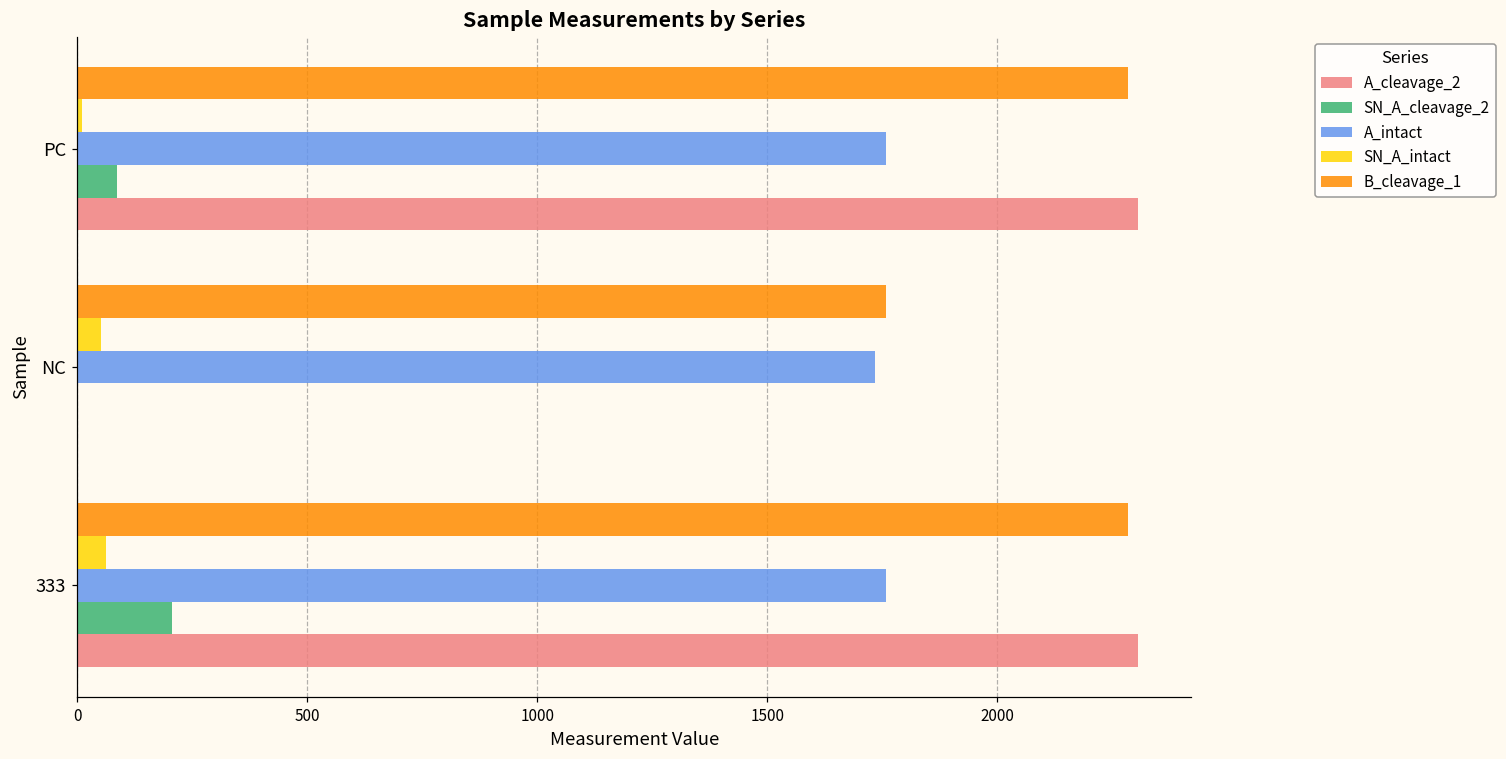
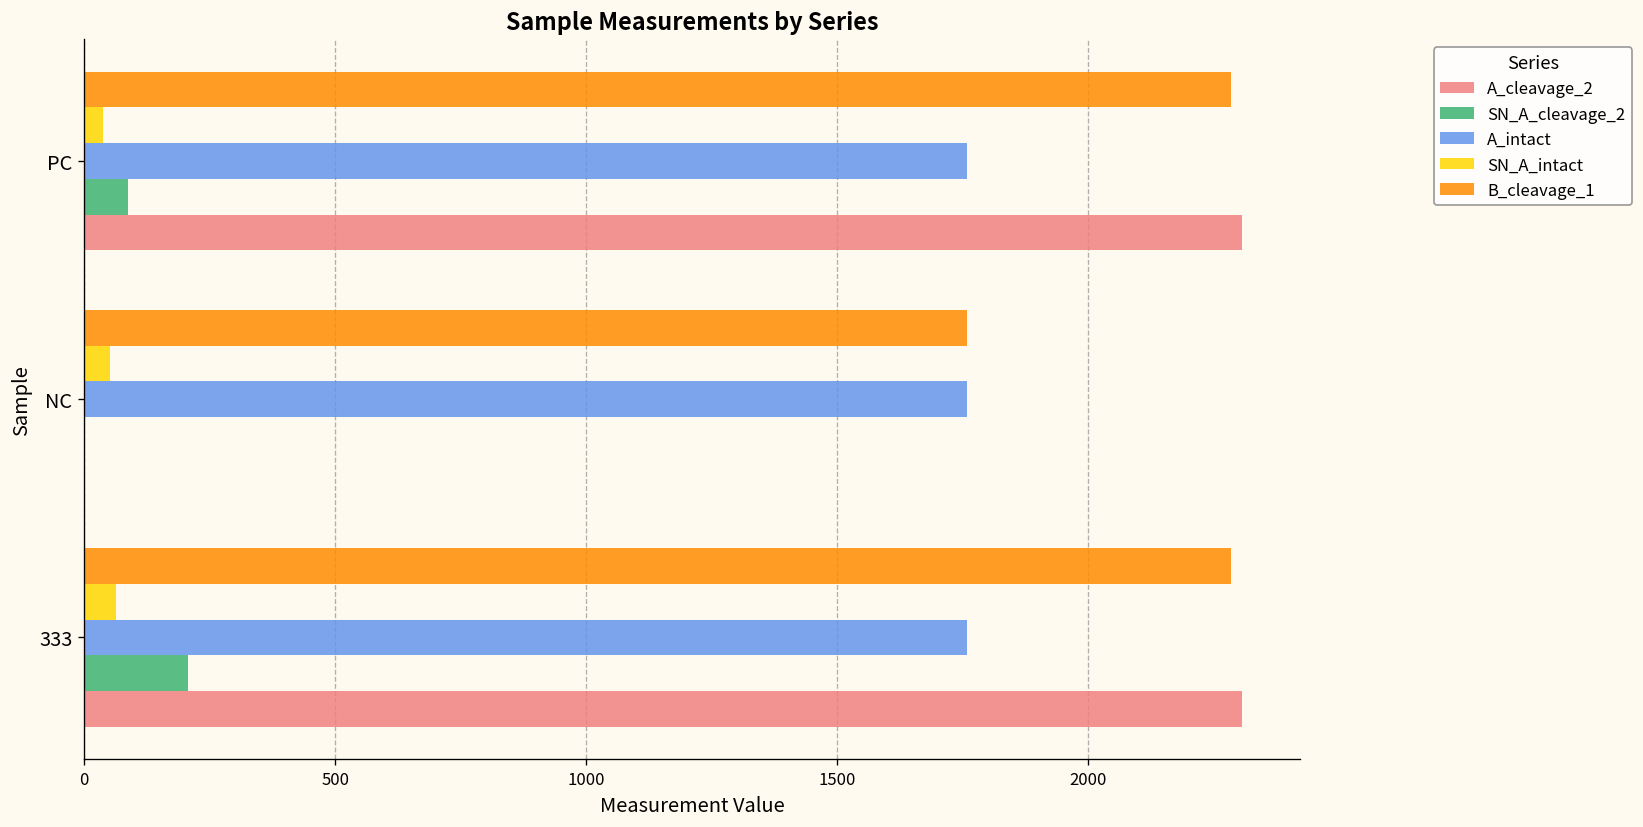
SN_A_intact, PC: 10 -> 40
A_intact, NC: 1730 -> 1760
